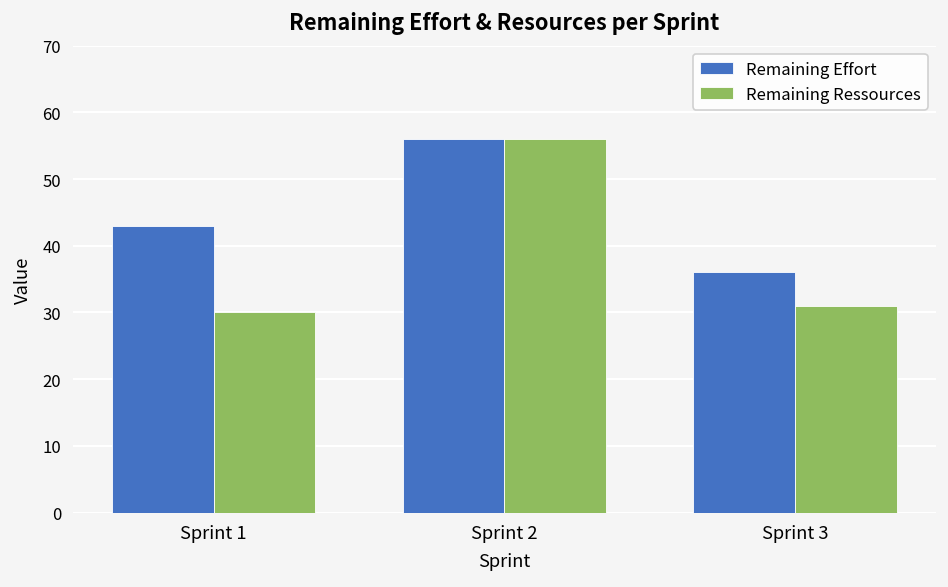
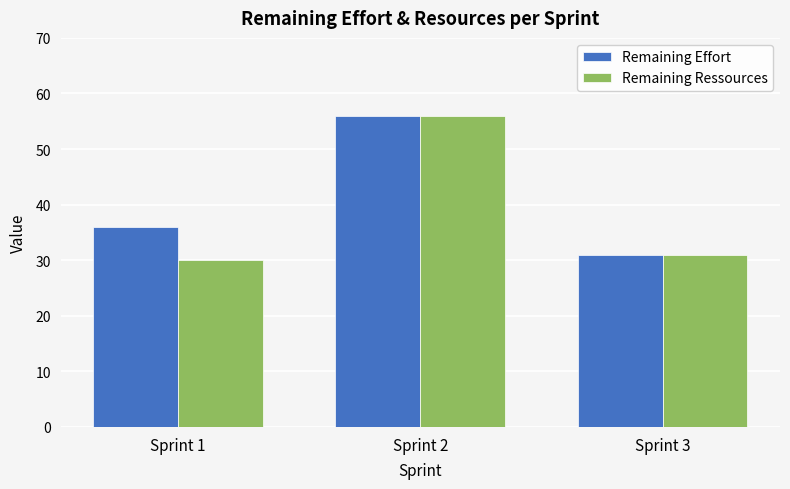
Remaining Effort, Sprint 1: 43 -> 36
Remaining Effort, Sprint 3: 36 -> 31
